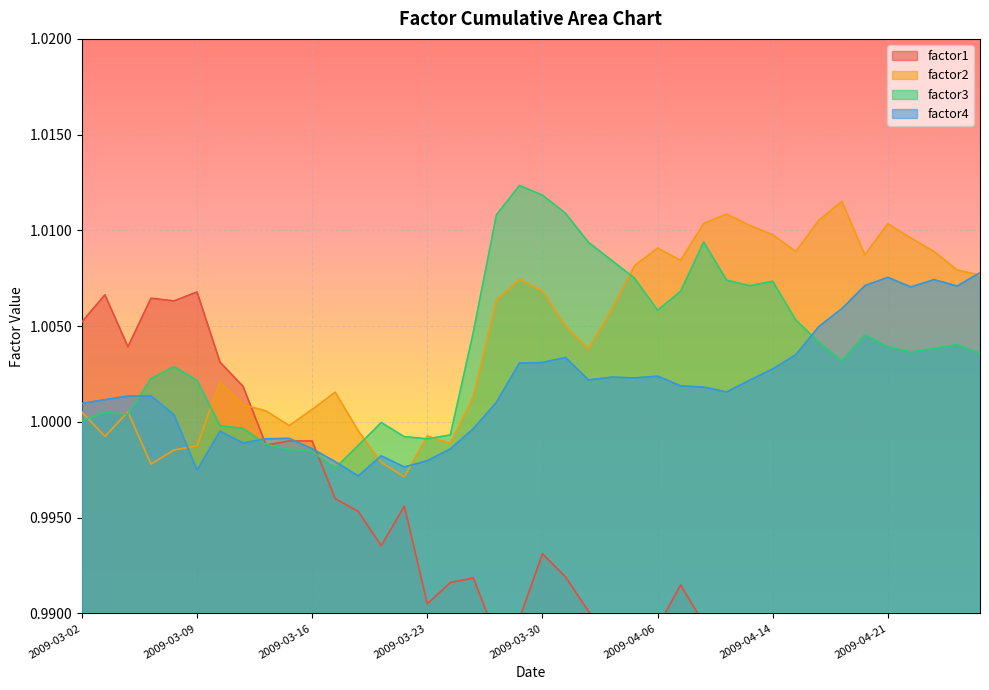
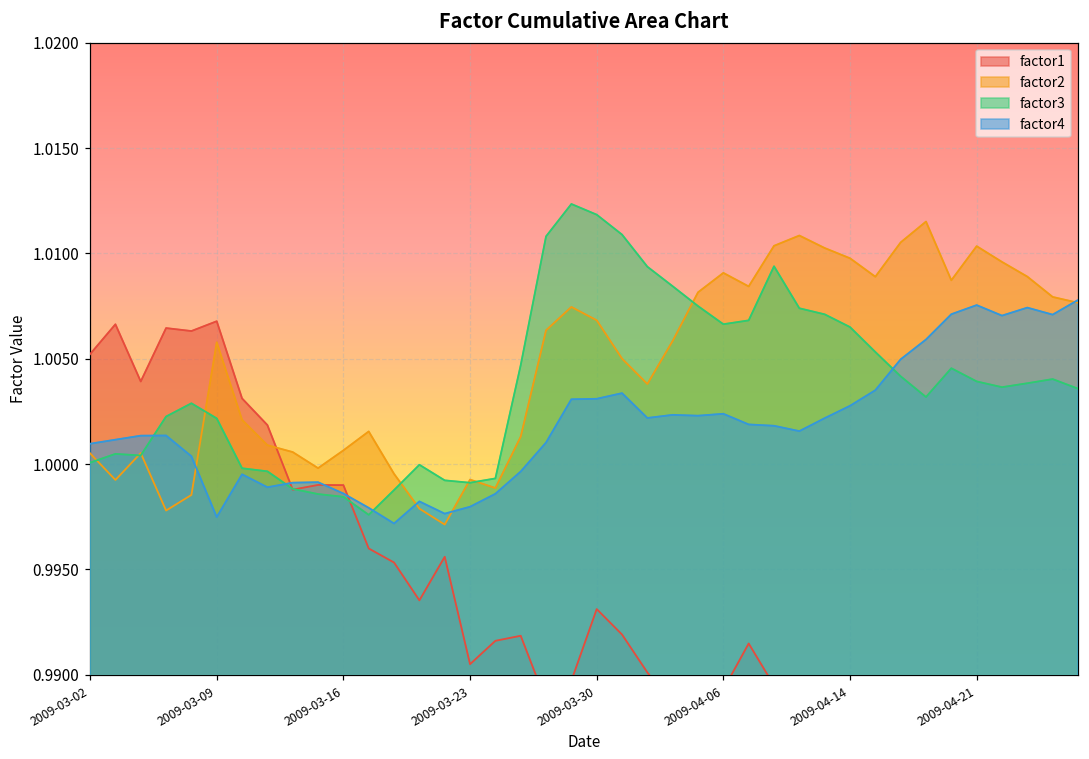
factor2, 2009-03-09: 0.9988 -> 1.0058
factor3, 2009-04-06: 1.0058 -> 1.0066
factor3, 2009-04-14: 1.0073 -> 1.0065
